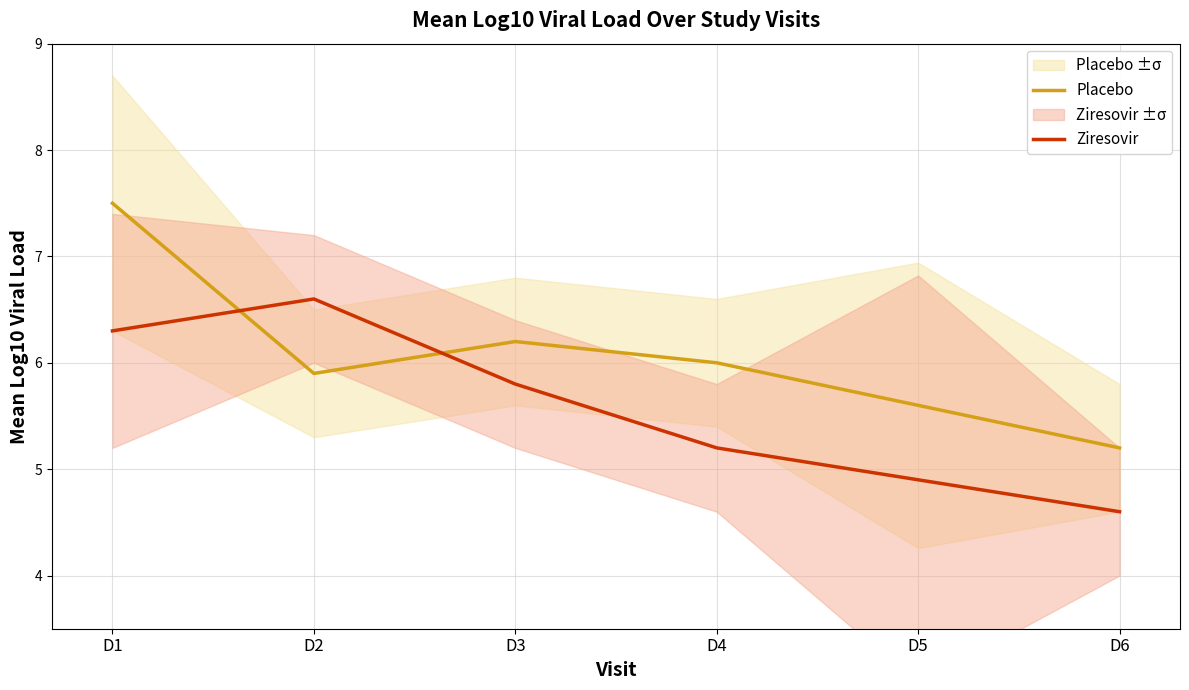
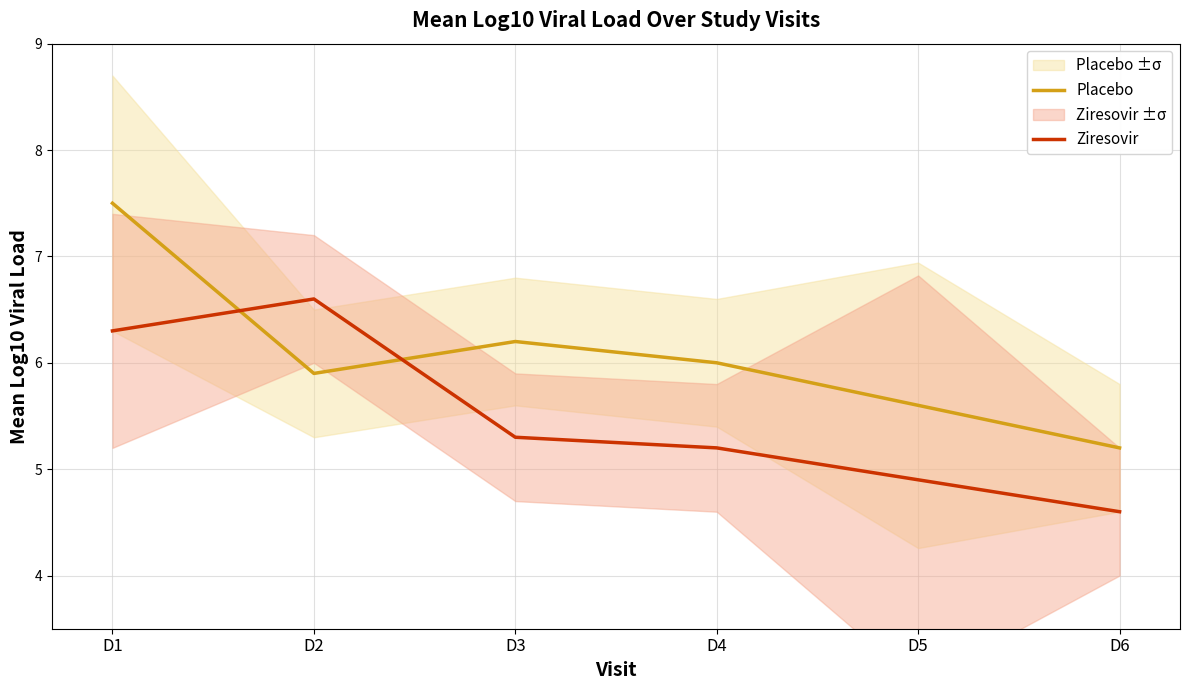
Ziresovir, D3: 5.8 -> 5.3
